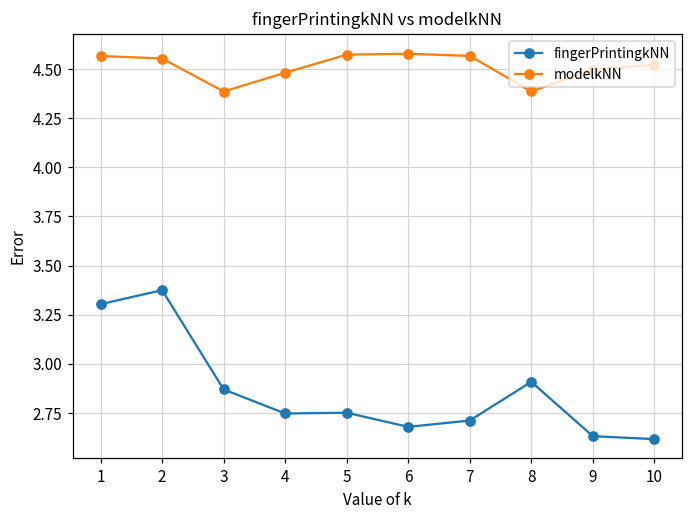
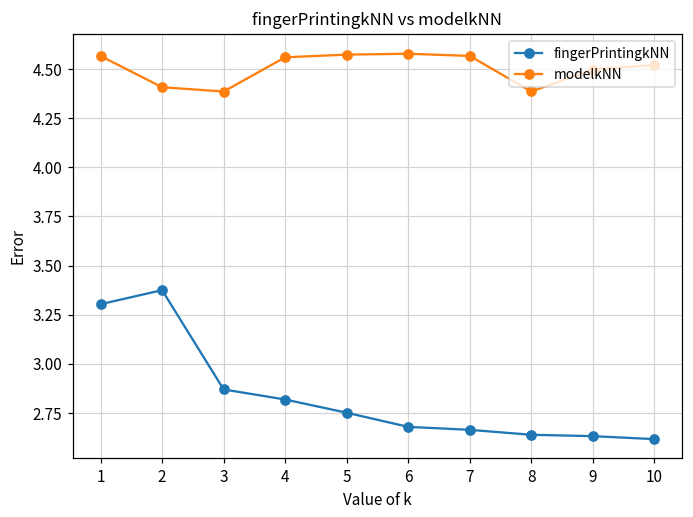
modelkNN, 2: 4.55 -> 4.41
fingerPrintingkNN, 4: 2.75 -> 2.82
modelkNN, 4: 4.48 -> 4.56
fingerPrintingkNN, 7: 2.71 -> 2.66
fingerPrintingkNN, 8: 2.91 -> 2.64
